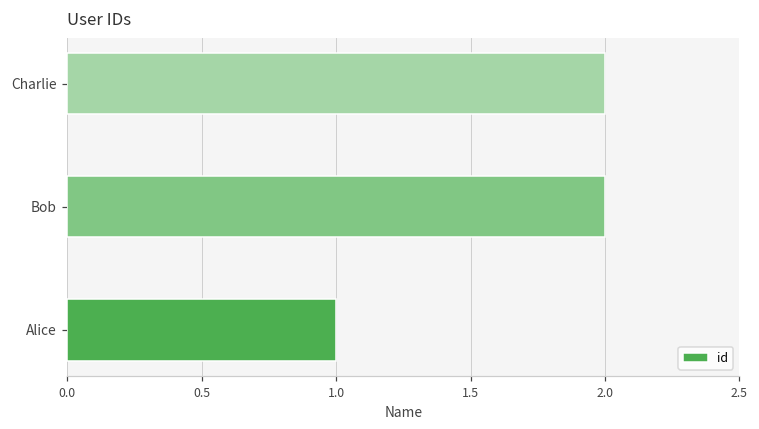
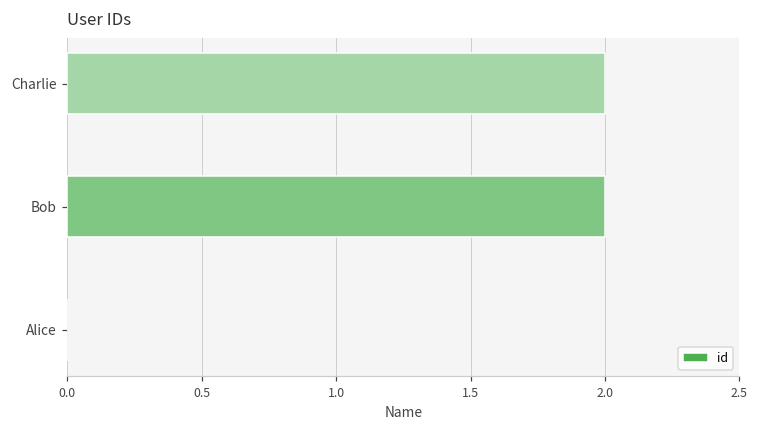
Alice: 1 -> 0
